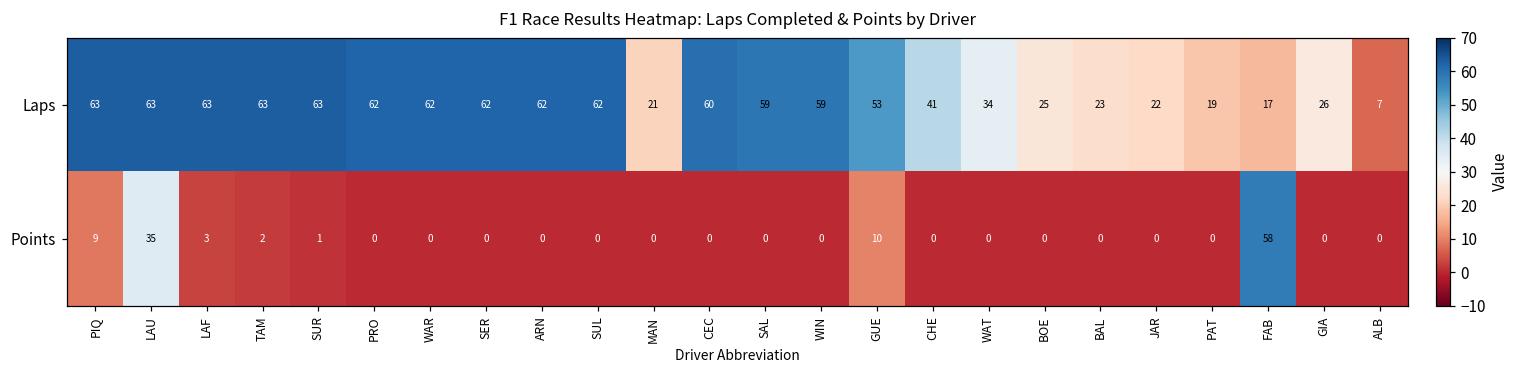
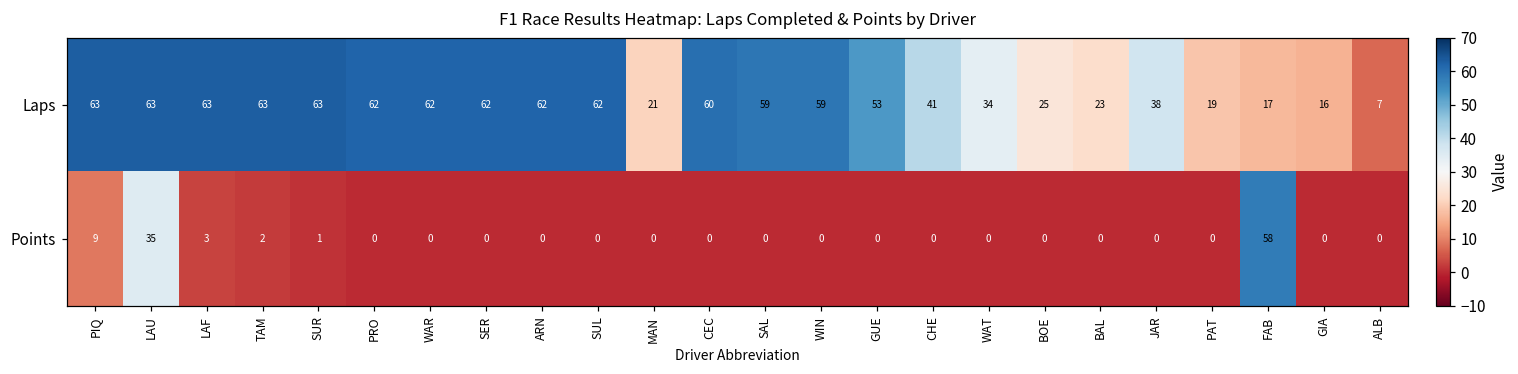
Laps, JAR: 22 -> 38
Laps, GIA: 26 -> 16
Points, GUE: 10 -> 0
